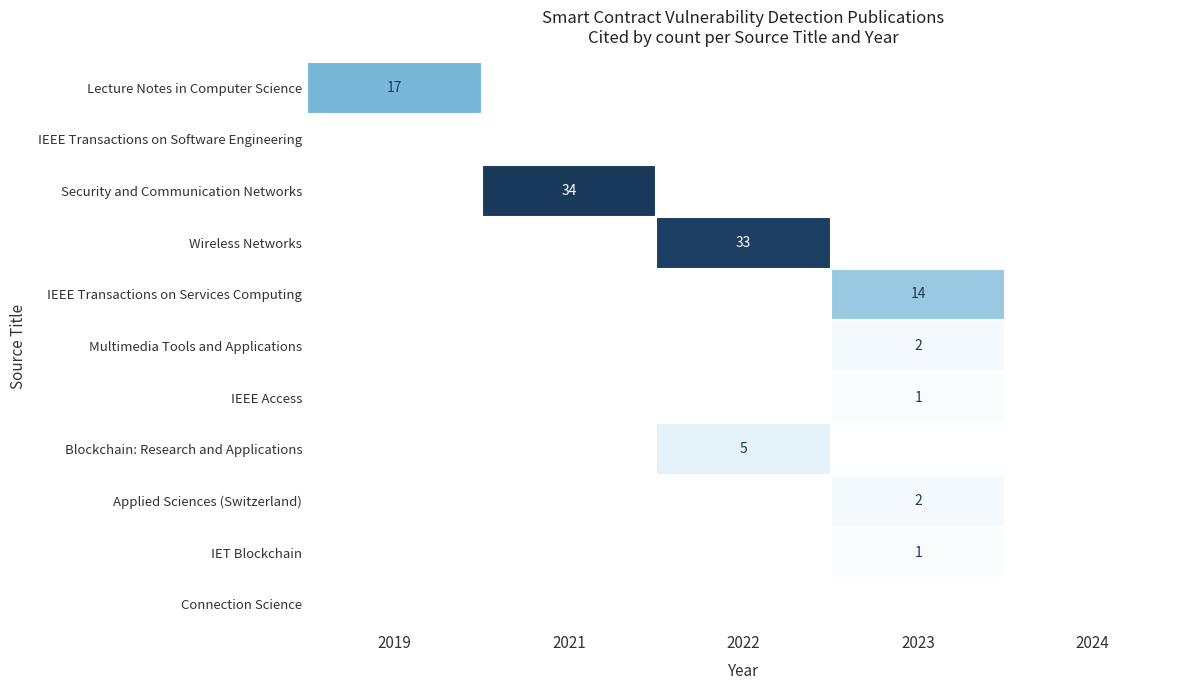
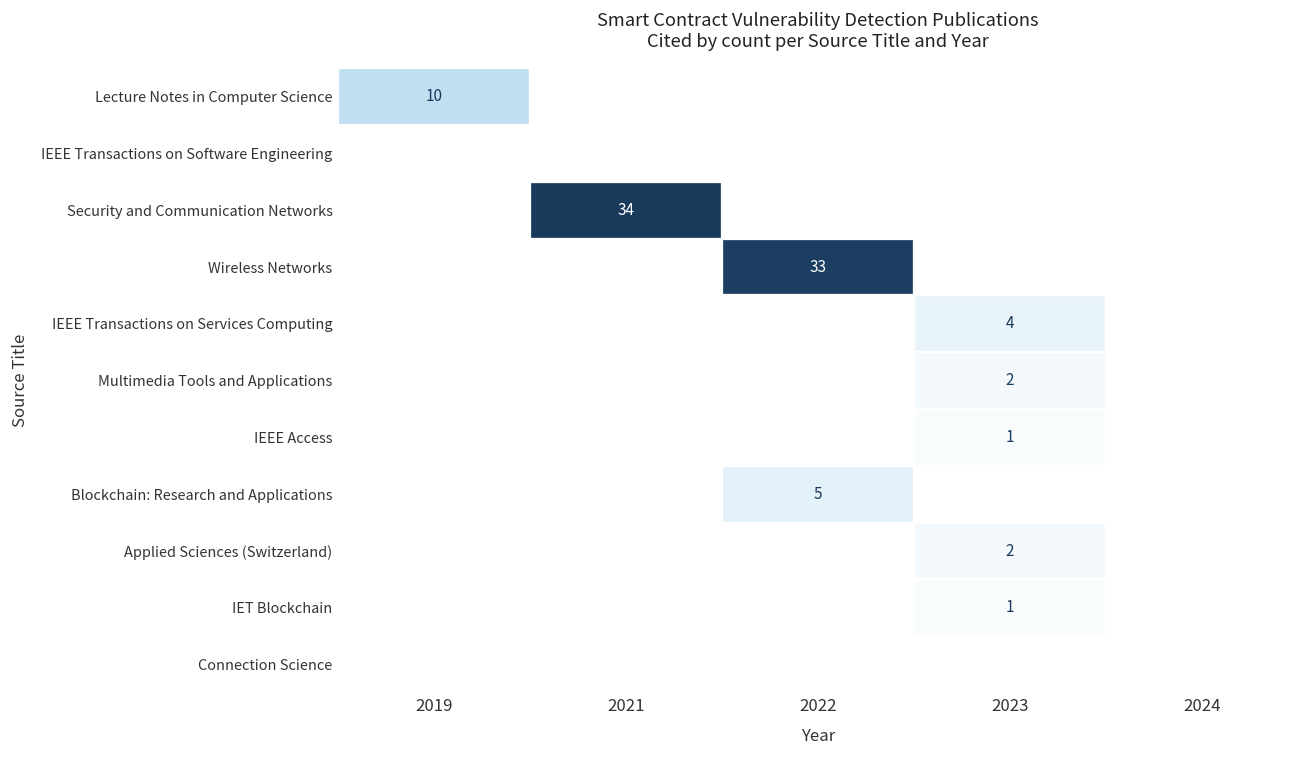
Lecture Notes in Computer Science, 2019: 17 -> 10
IEEE Transactions on Services Computing, 2023: 14 -> 4
